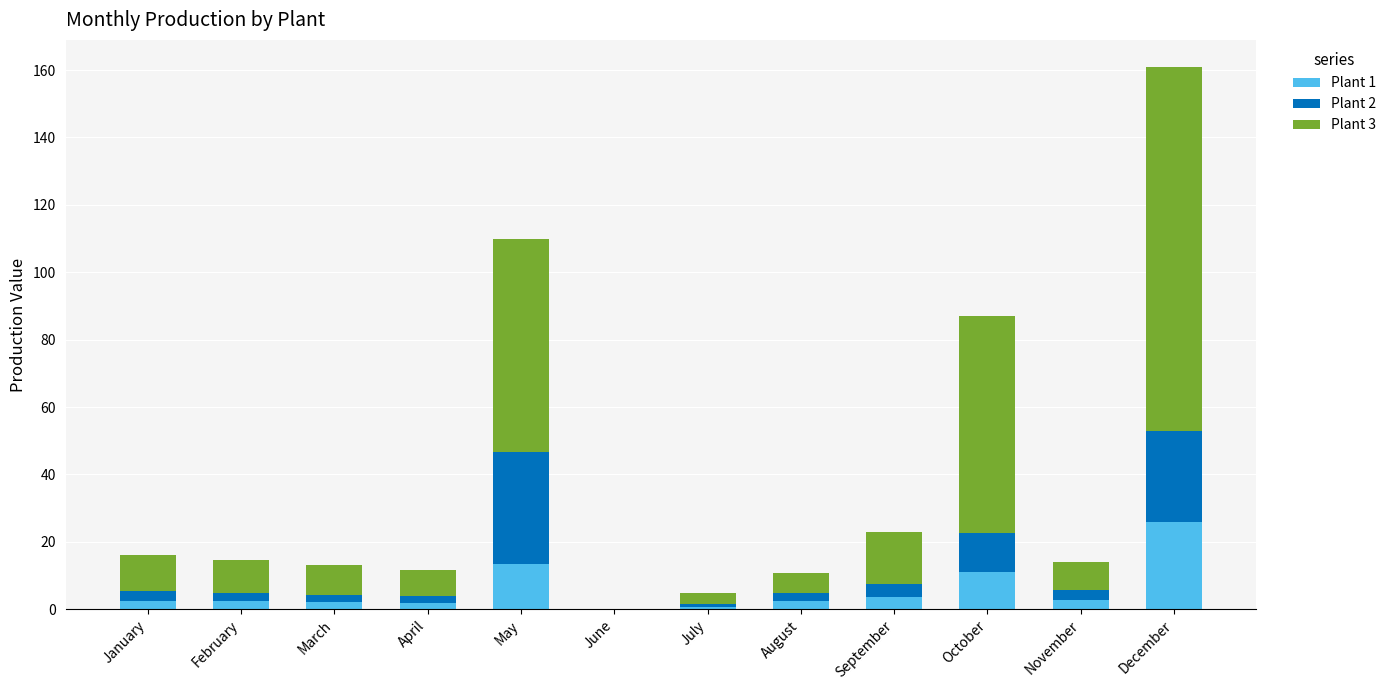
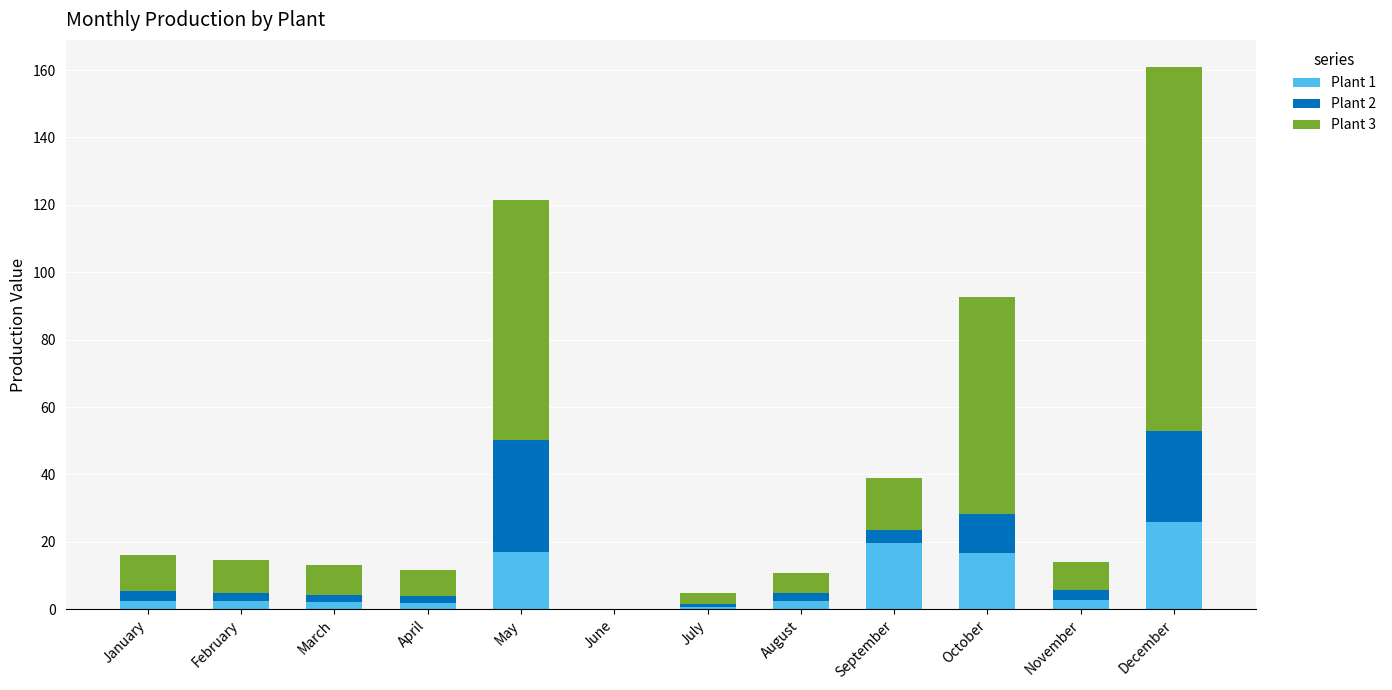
Plant 1, May: 13 -> 17
Plant 3, May: 63 -> 71
Plant 1, September: 4 -> 20
Plant 1, October: 11 -> 17
